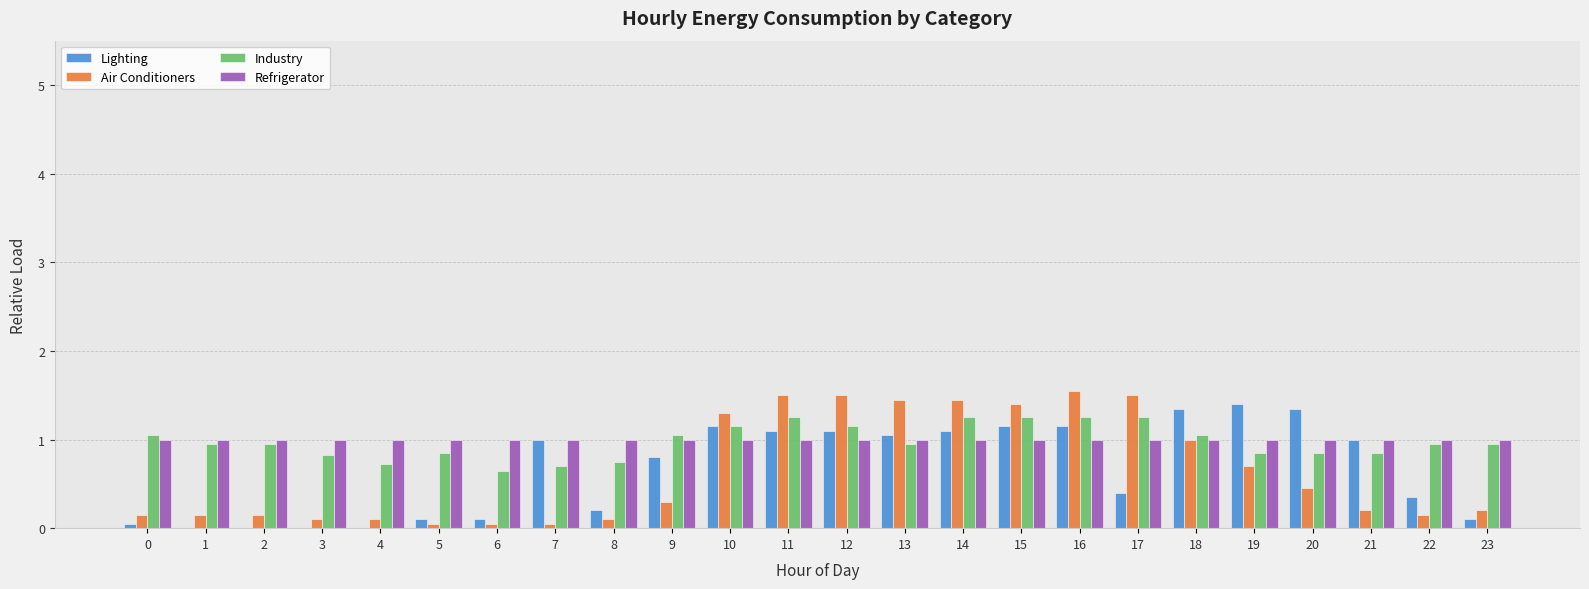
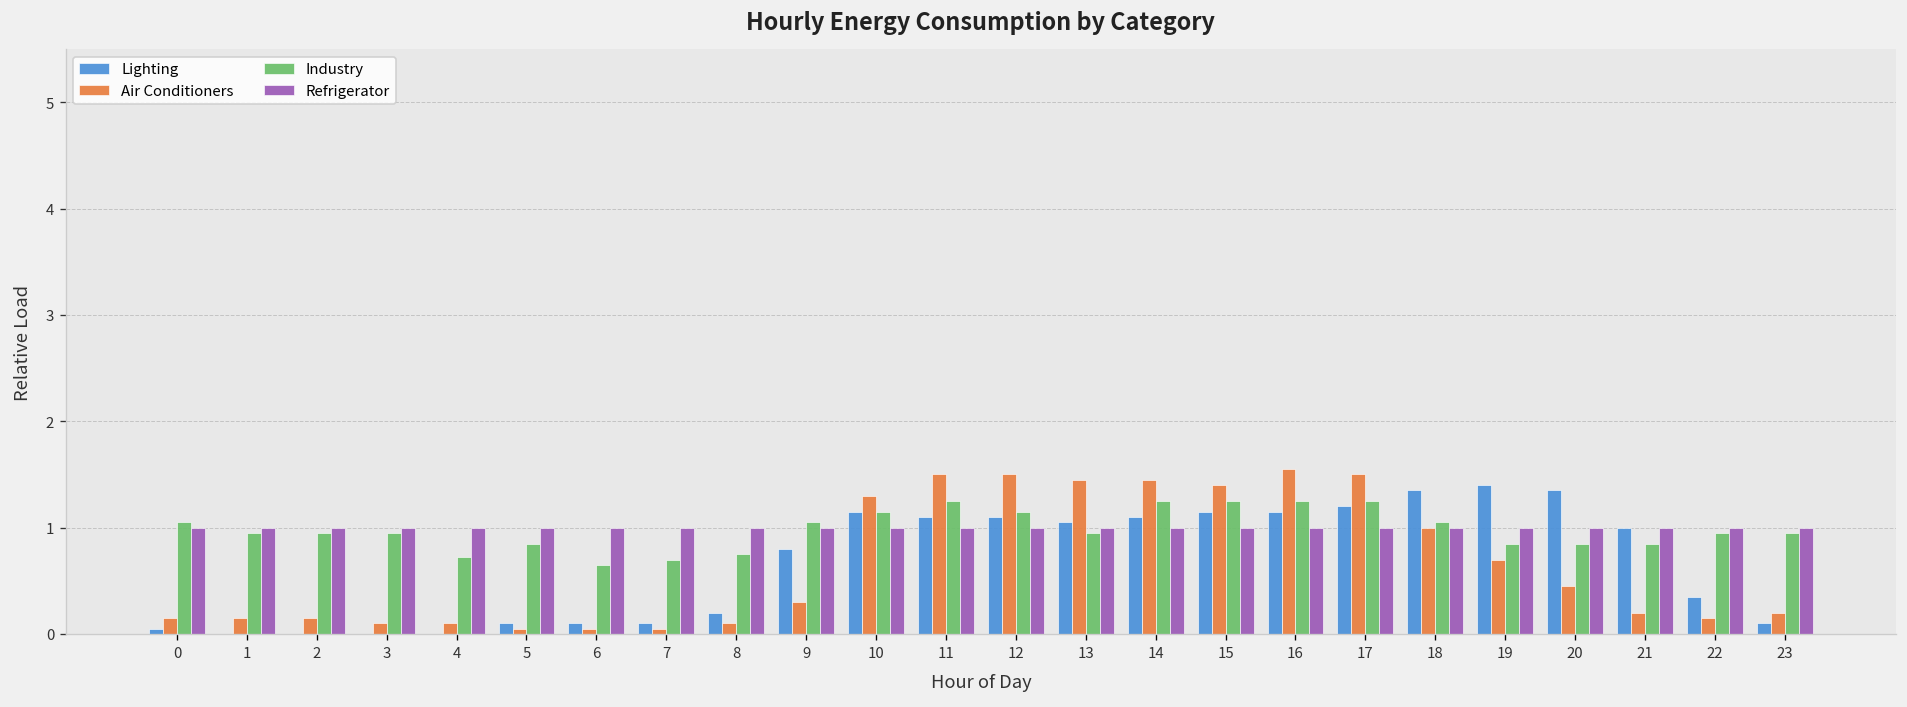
Industry, 3: 0.8 -> 1.0
Lighting, 7: 1.0 -> 0.1
Lighting, 17: 0.4 -> 1.2
